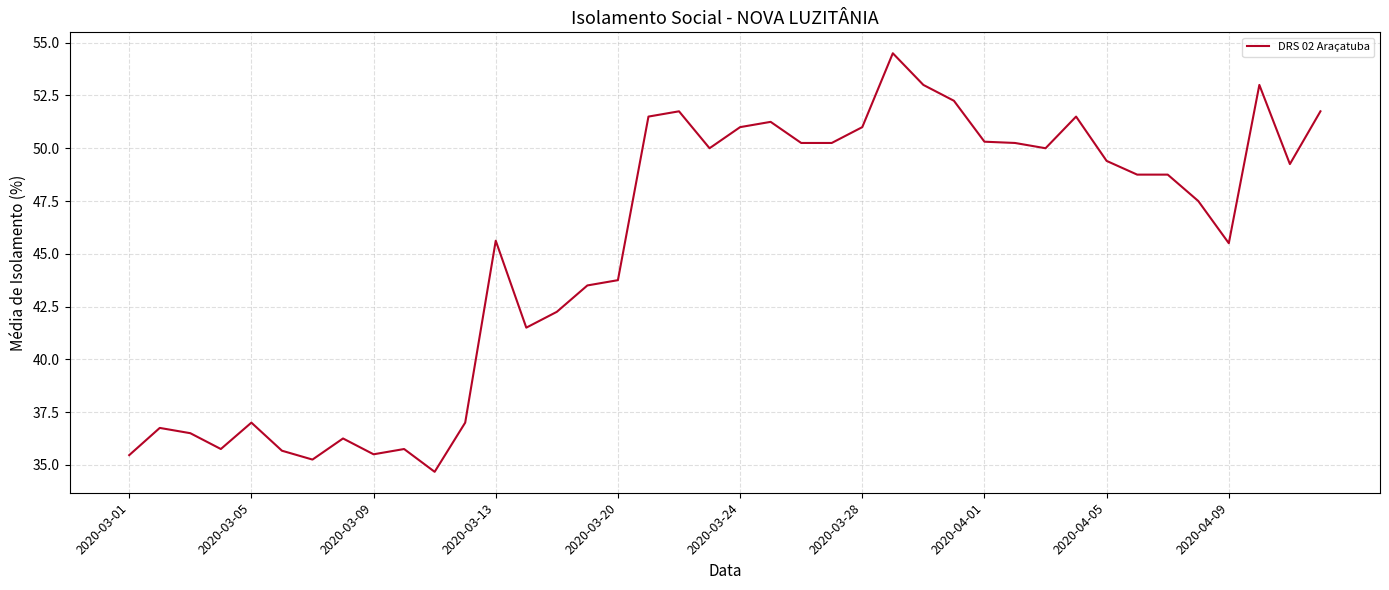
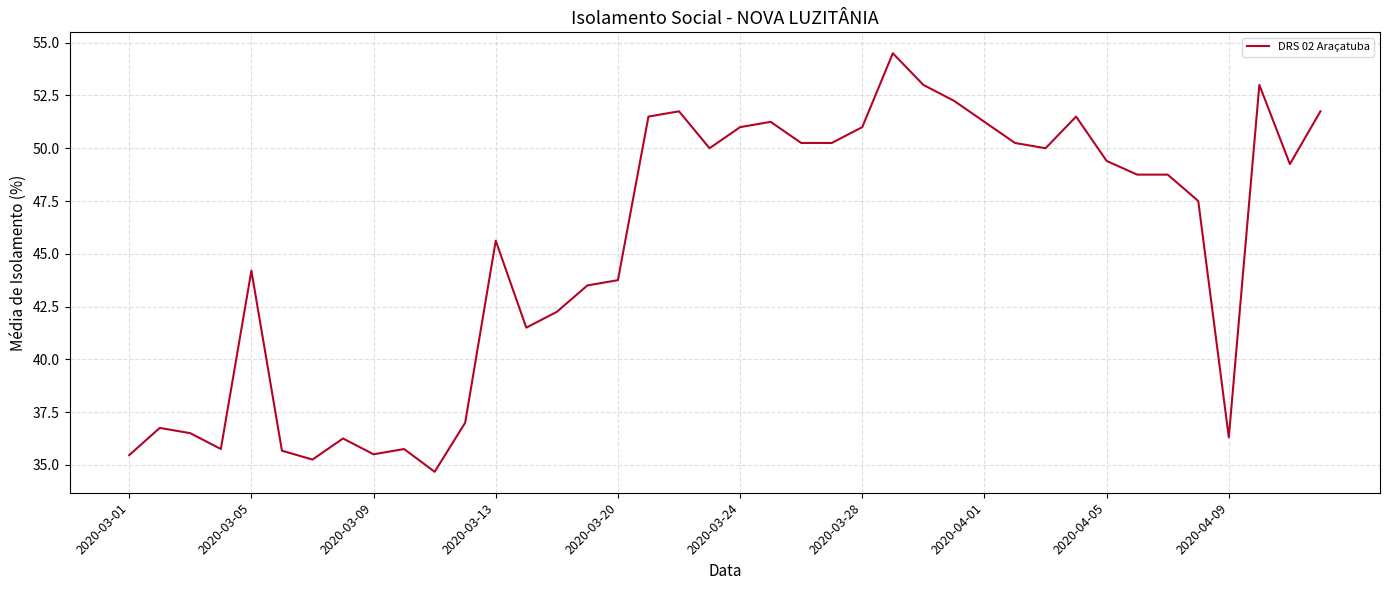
2020-03-05: 37.0 -> 44.2
2020-04-01: 50.3 -> 51.3
2020-04-09: 45.5 -> 36.3
